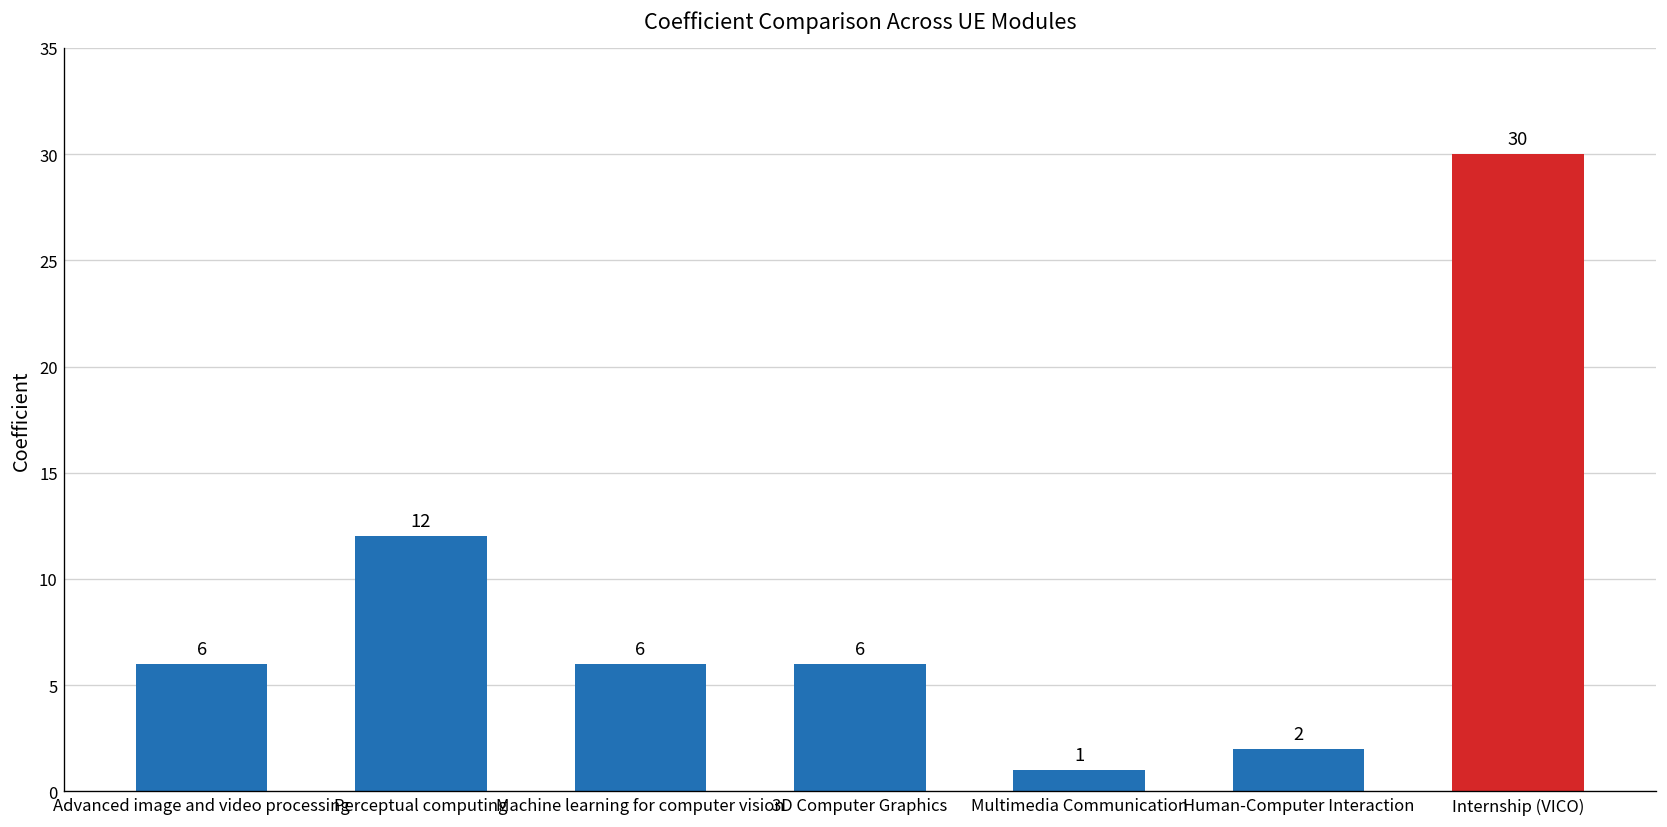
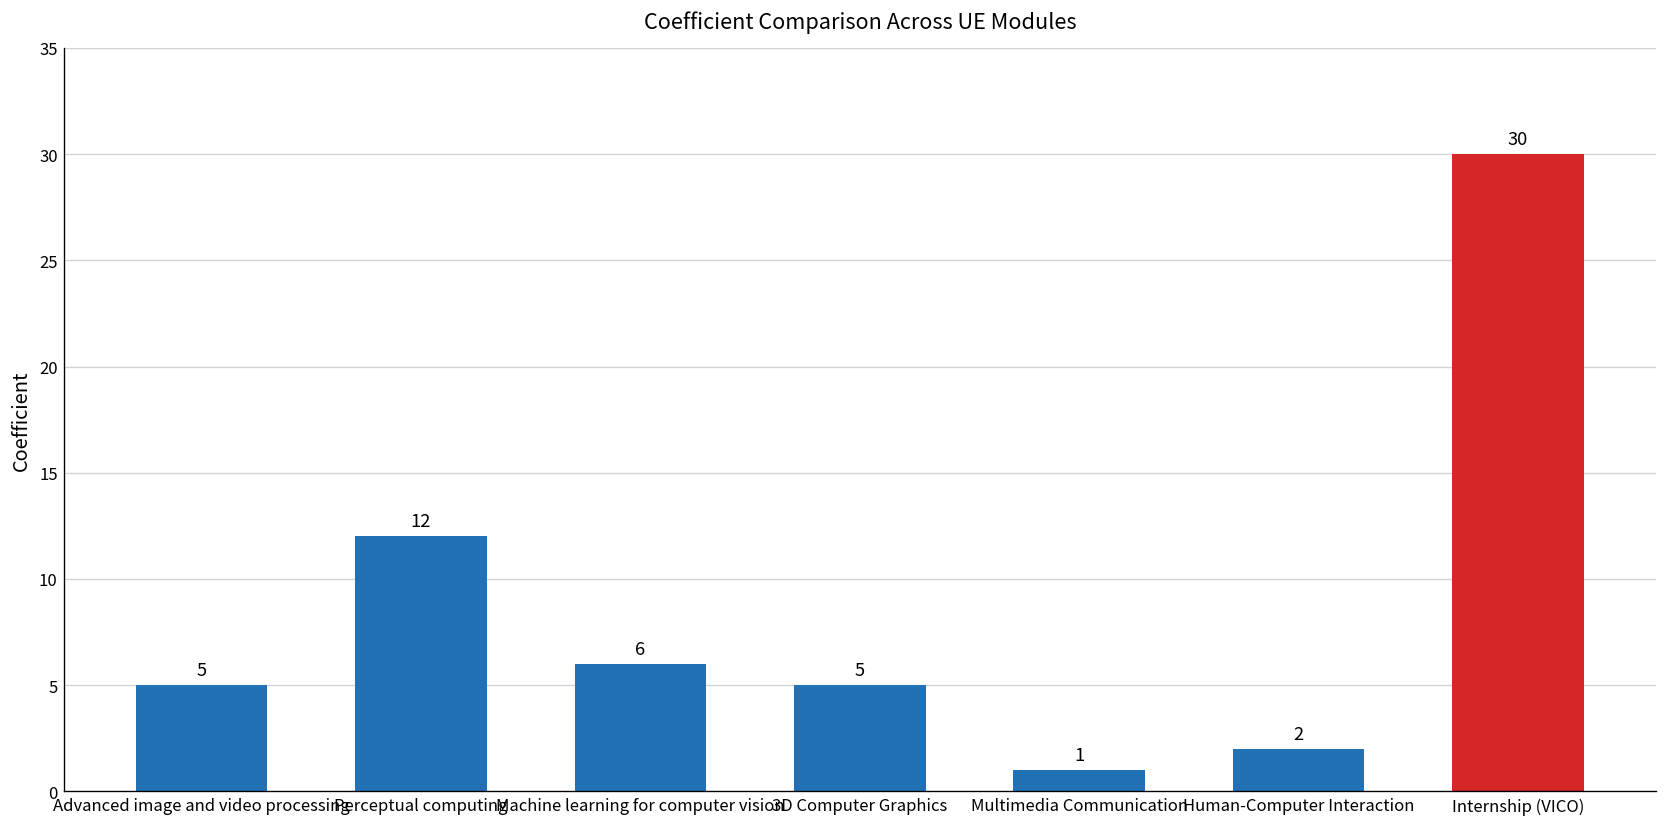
Advanced image and video processing: 6 -> 5
3D Computer Graphics: 6 -> 5
